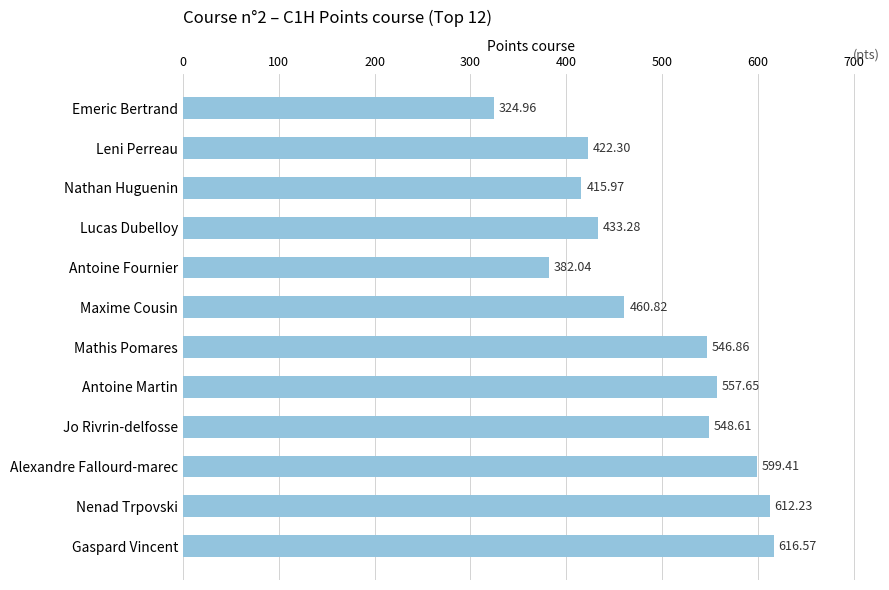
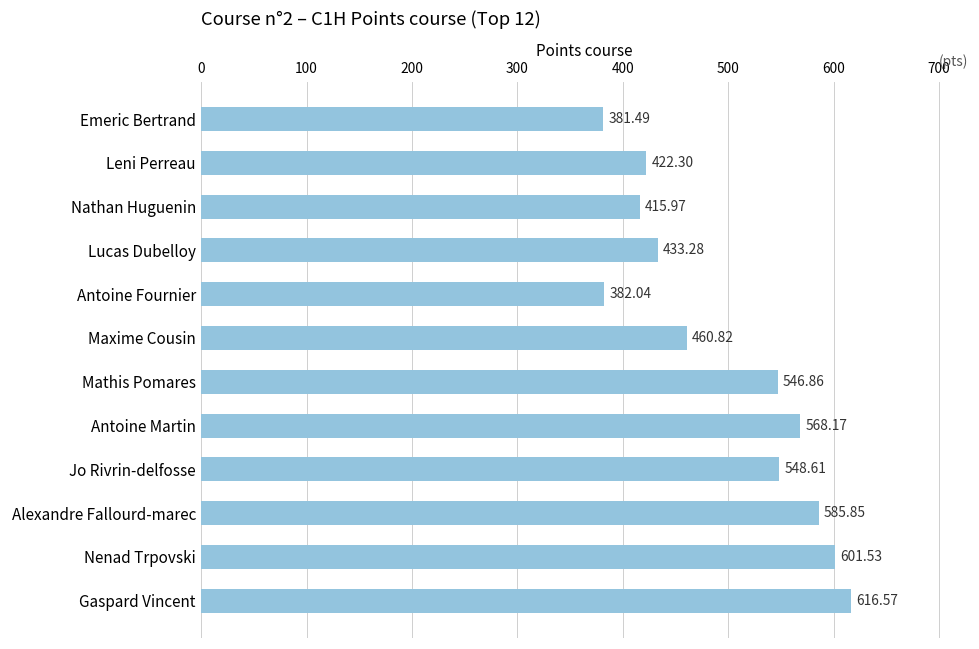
Emeric Bertrand: 324.96 -> 381.49
Antoine Martin: 557.65 -> 568.17
Alexandre Fallourd-marec: 599.41 -> 585.85
Nenad Trpovski: 612.23 -> 601.53
